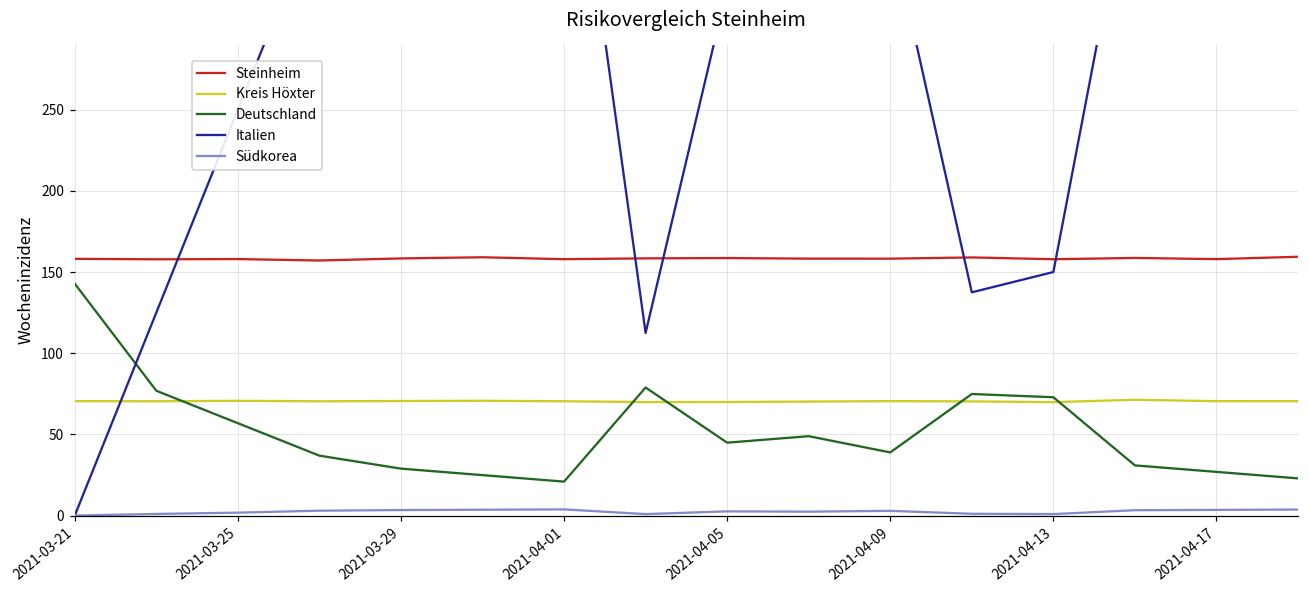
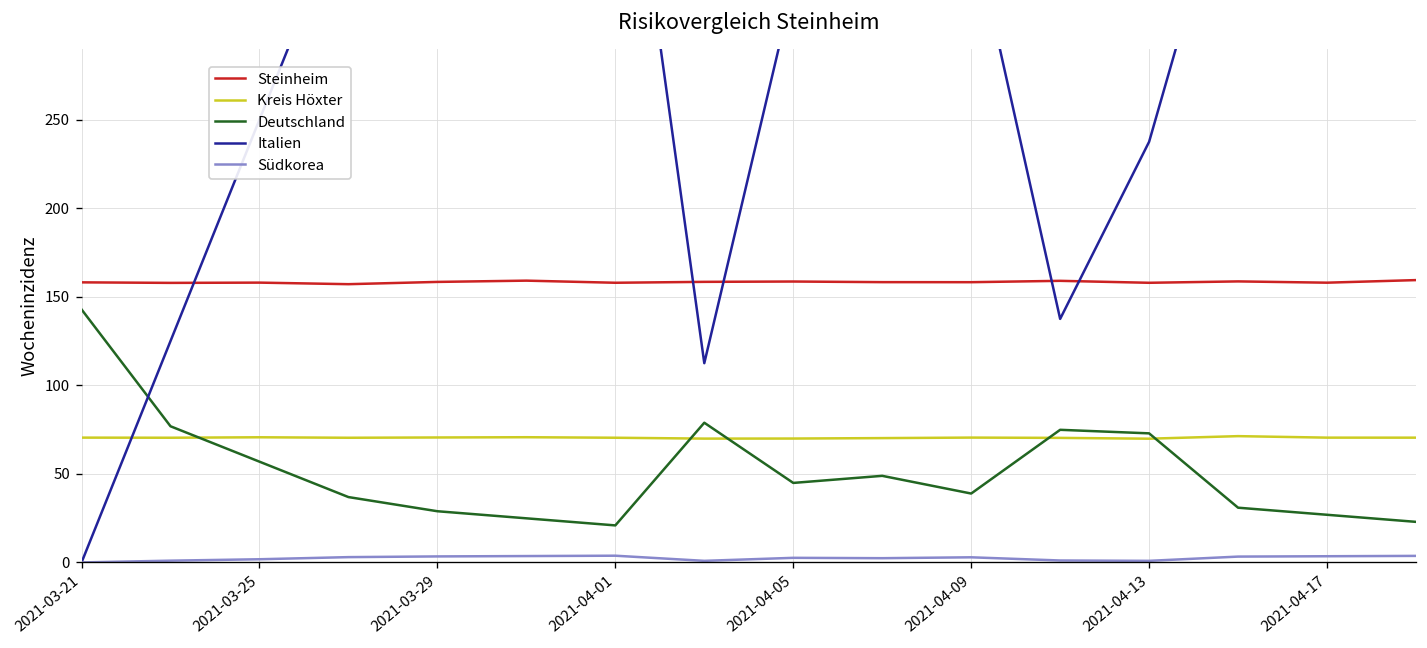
Italien, 2021-04-13: 150 -> 238
